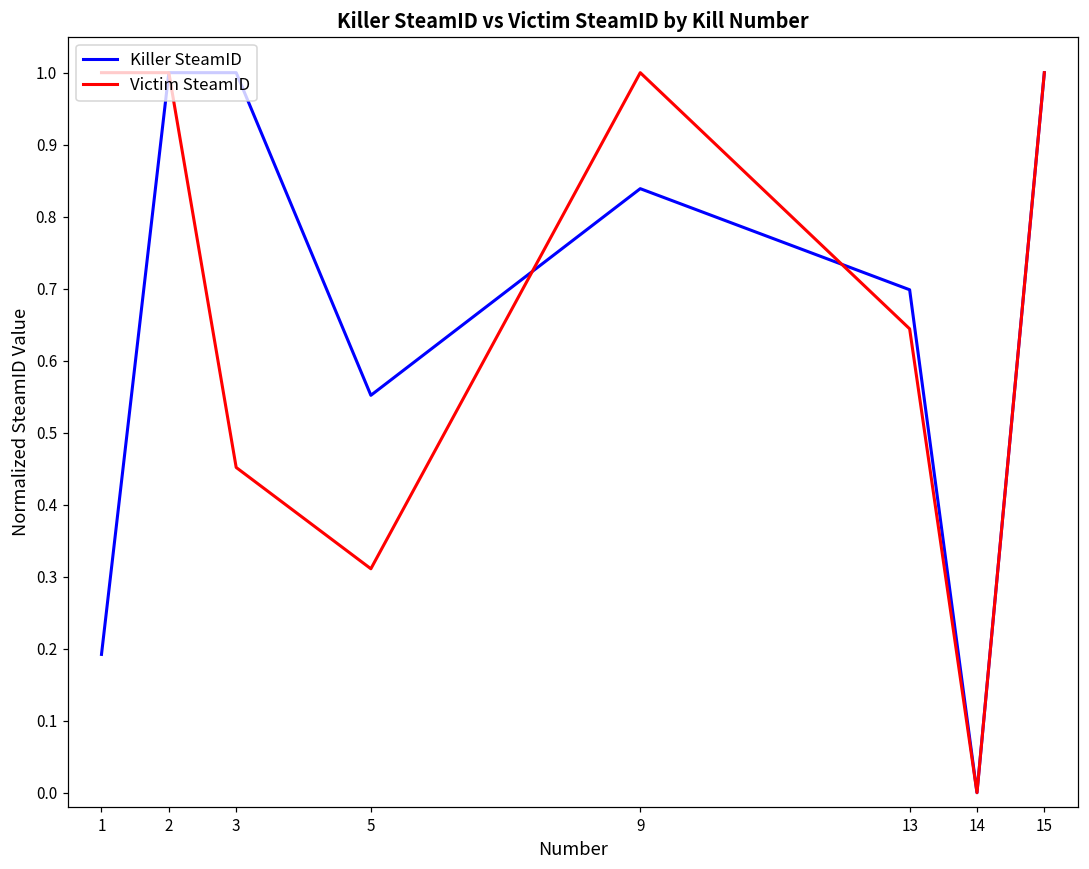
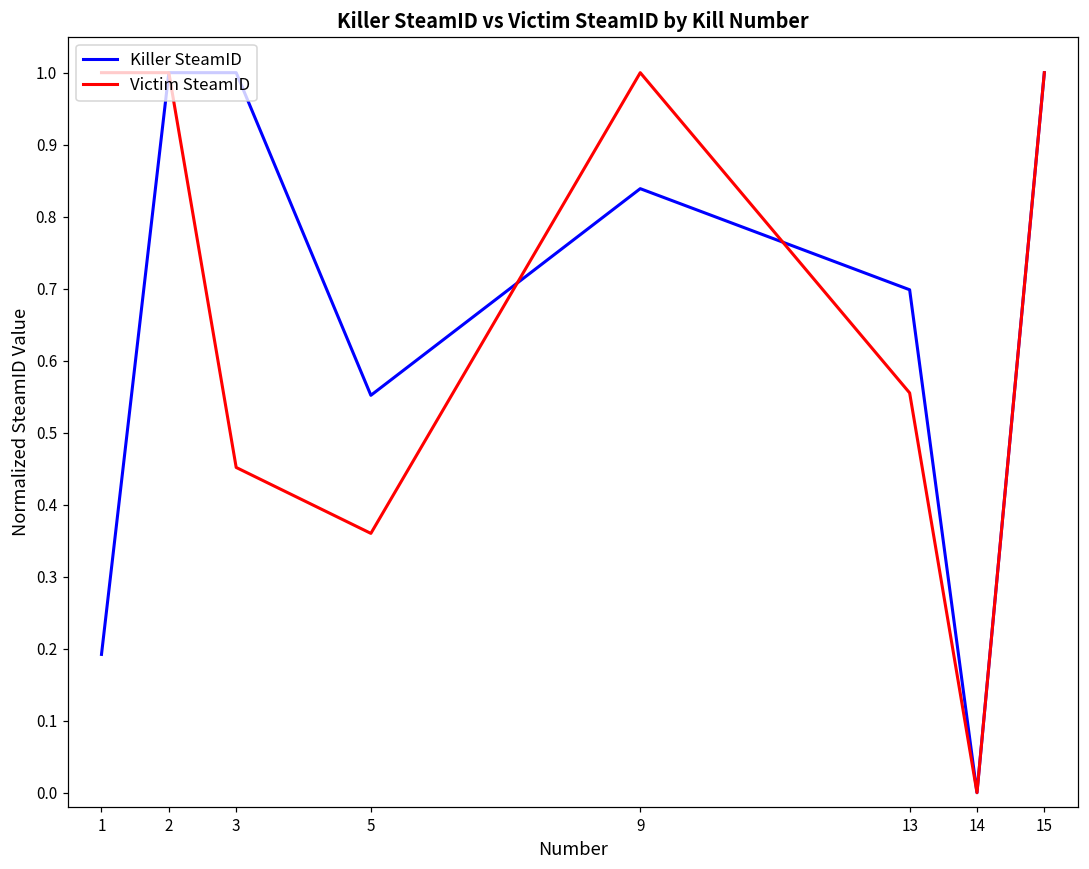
Victim SteamID, 5: 0.31 -> 0.36
Victim SteamID, 13: 0.64 -> 0.56
